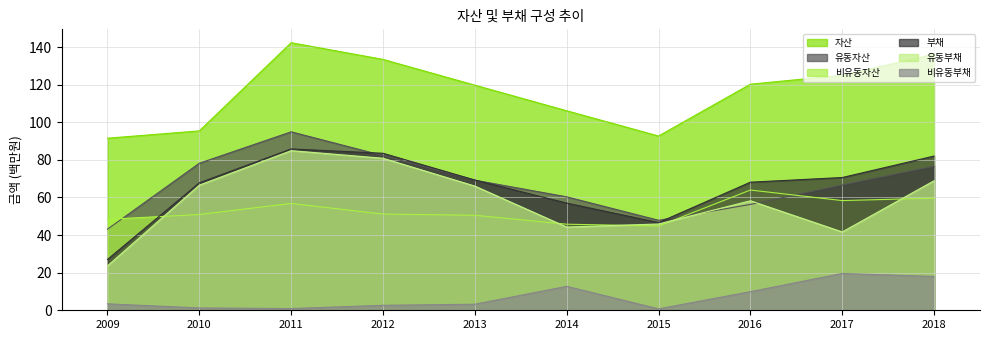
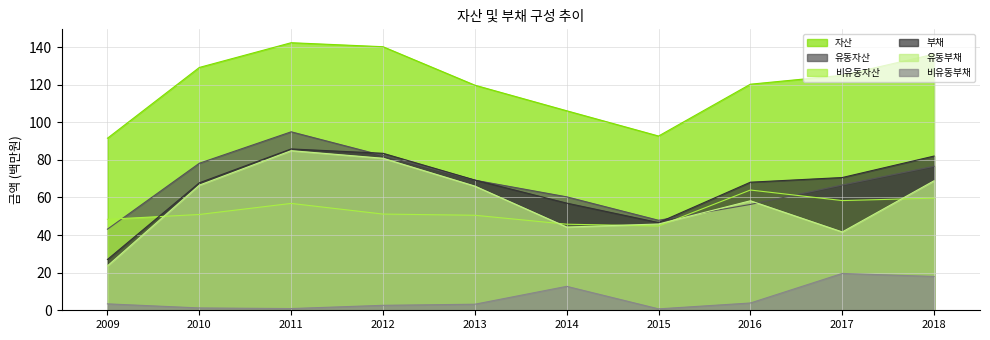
자산, 2010: 95 -> 129
자산, 2012: 133 -> 140
비유동부채, 2016: 10 -> 4
